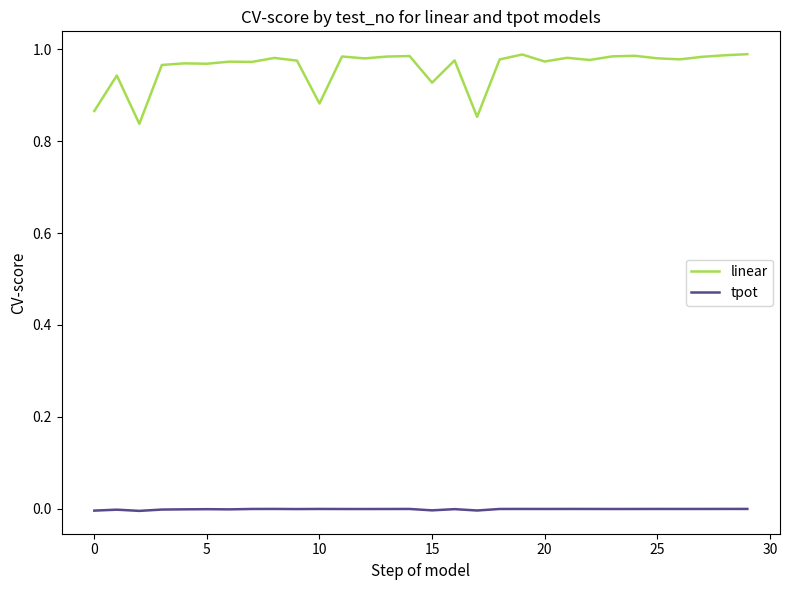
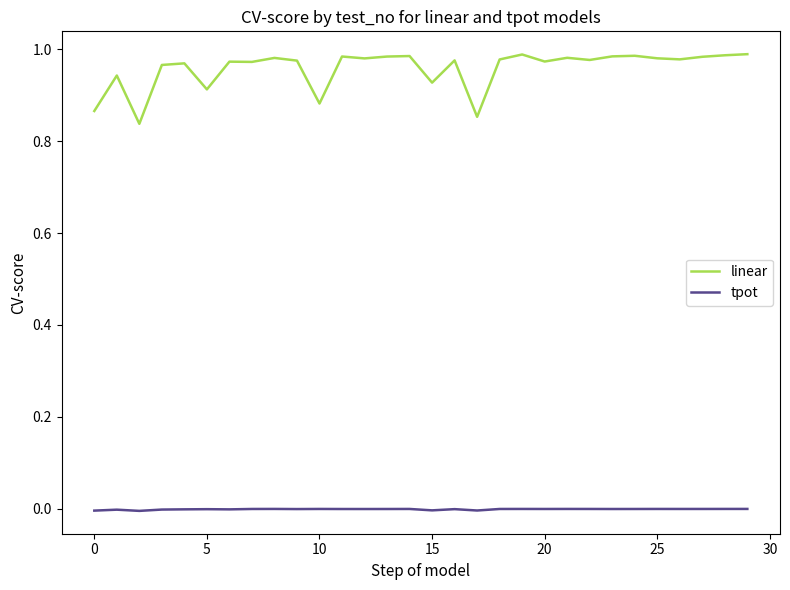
linear, 5: 0.97 -> 0.91
